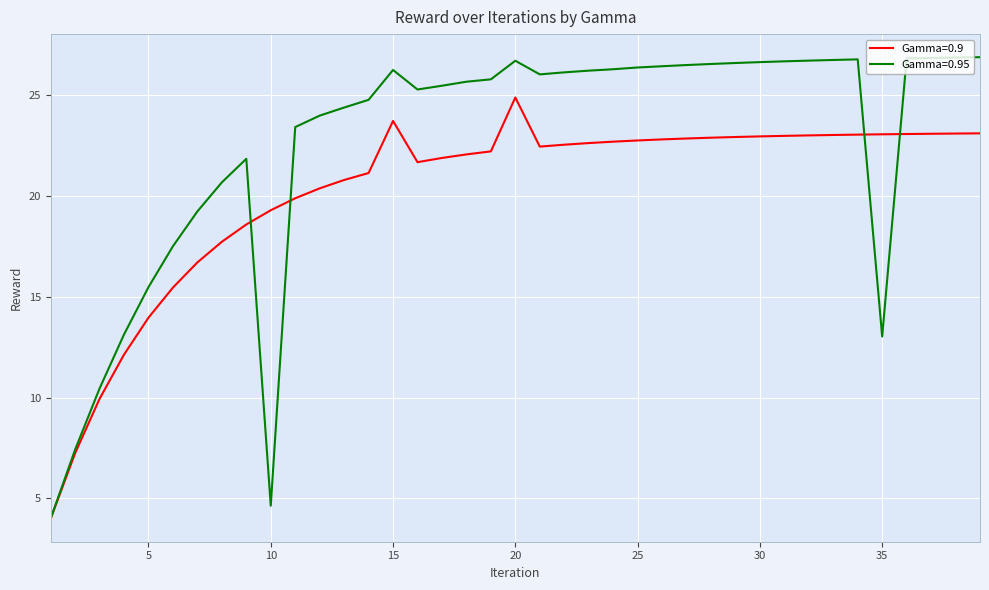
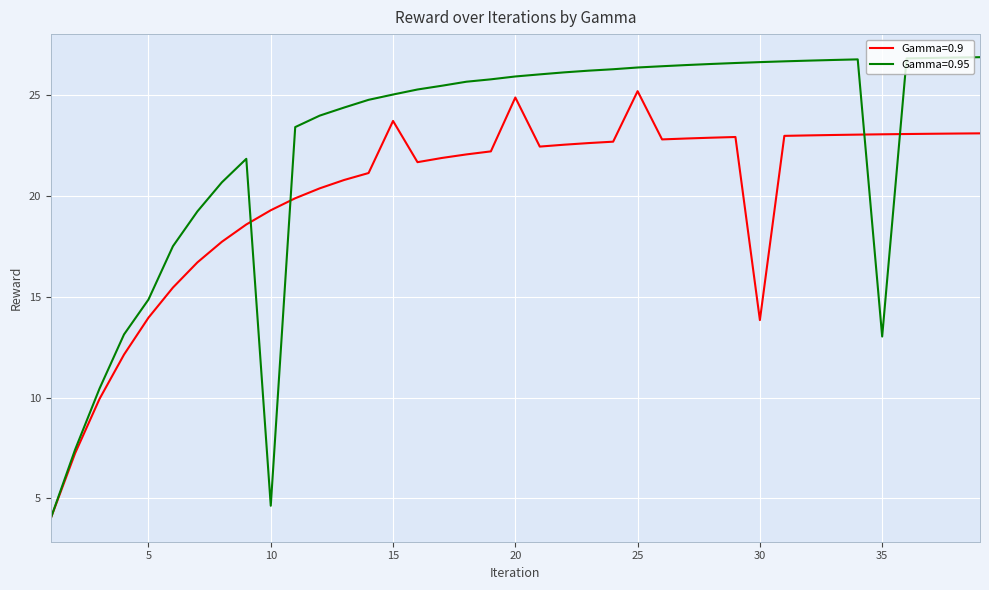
Gamma=0.95, 5: 15.5 -> 14.9
Gamma=0.95, 15: 26.2 -> 25.0
Gamma=0.95, 20: 26.7 -> 25.9
Gamma=0.9, 25: 22.7 -> 25.2
Gamma=0.9, 30: 22.9 -> 13.8
